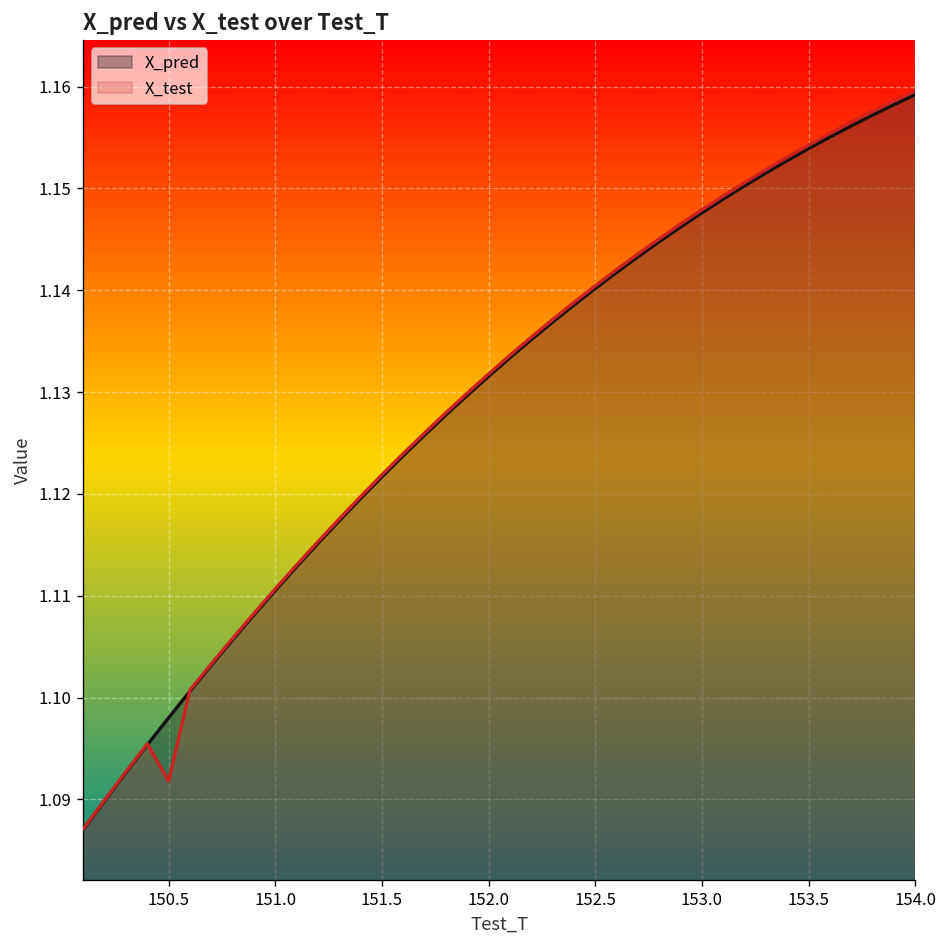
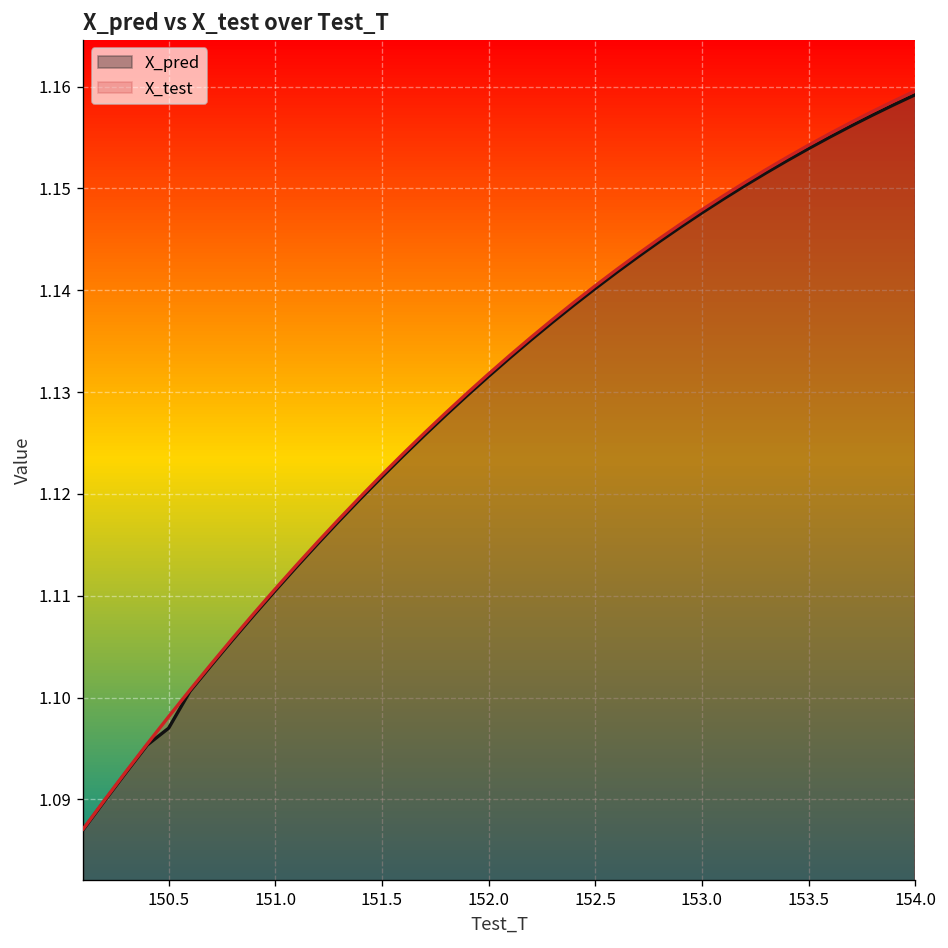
X_pred, 150.5: 1.098 -> 1.097
X_test, 150.5: 1.092 -> 1.098
